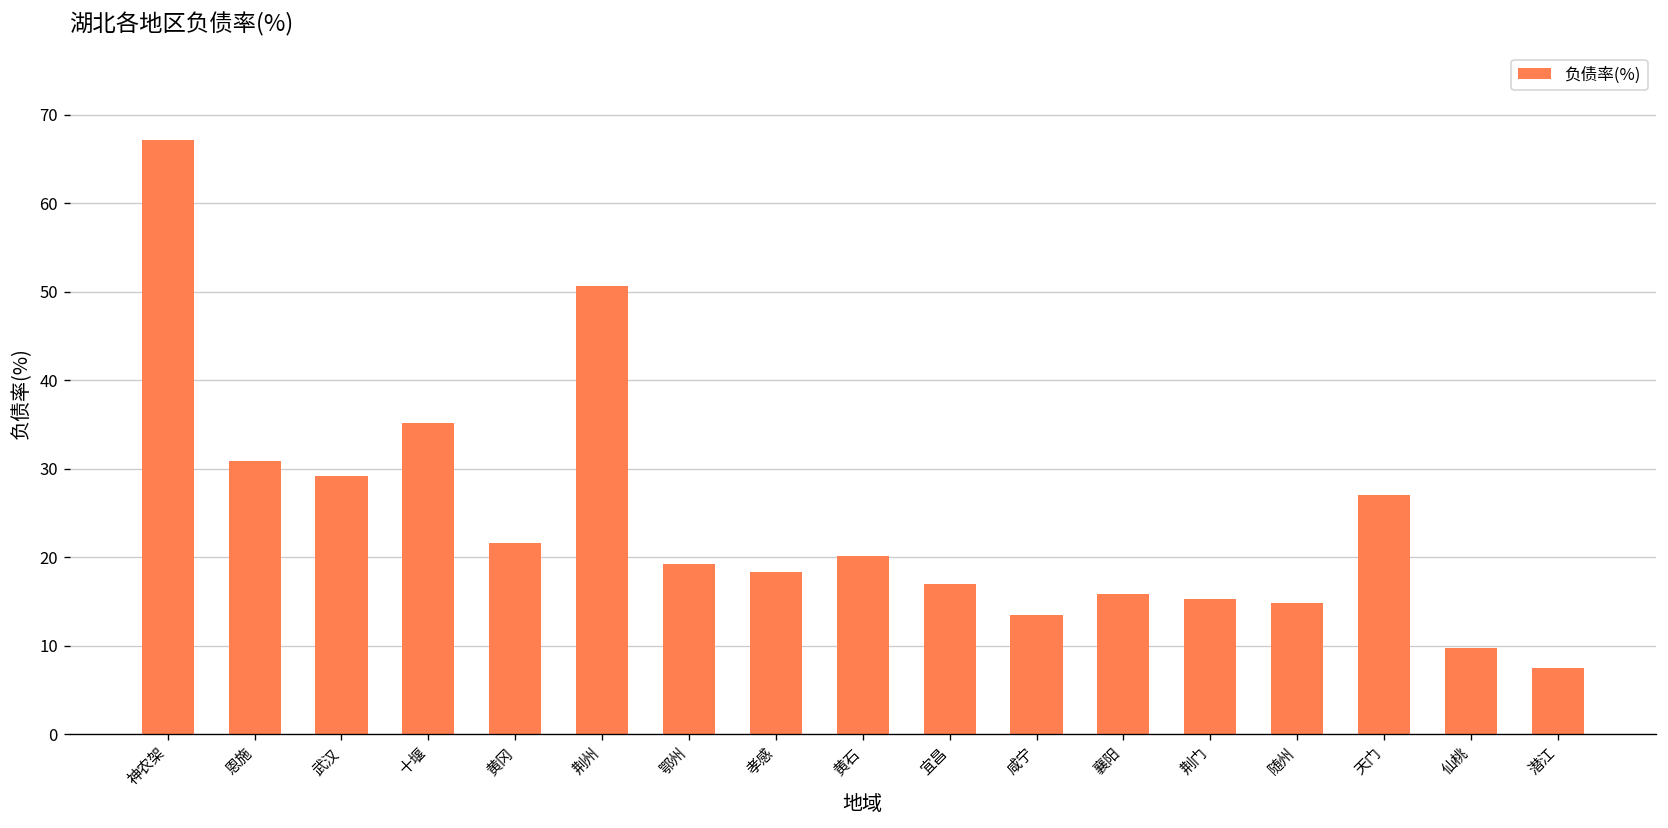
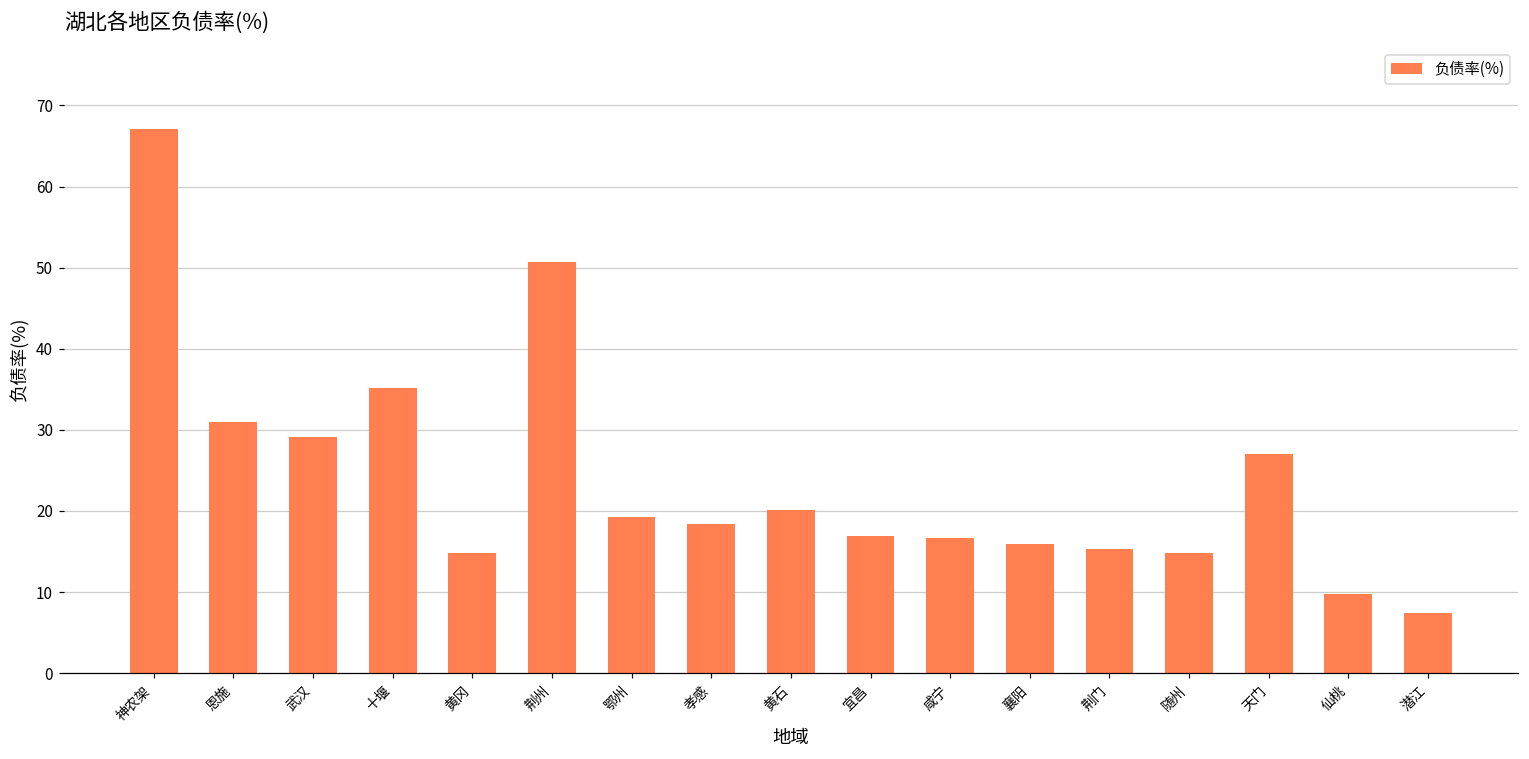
黄冈: 22 -> 15
咸宁: 14 -> 17
